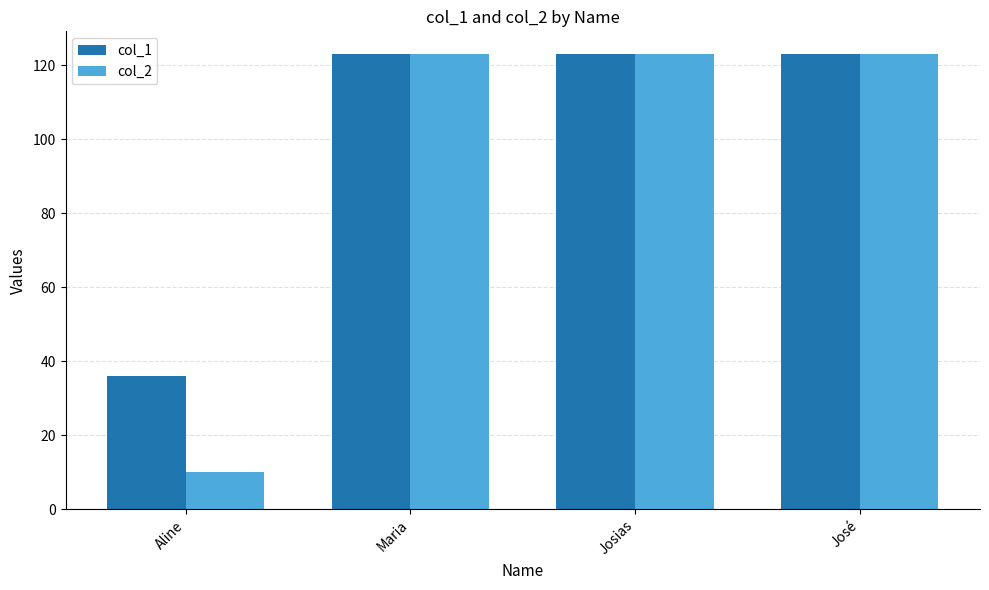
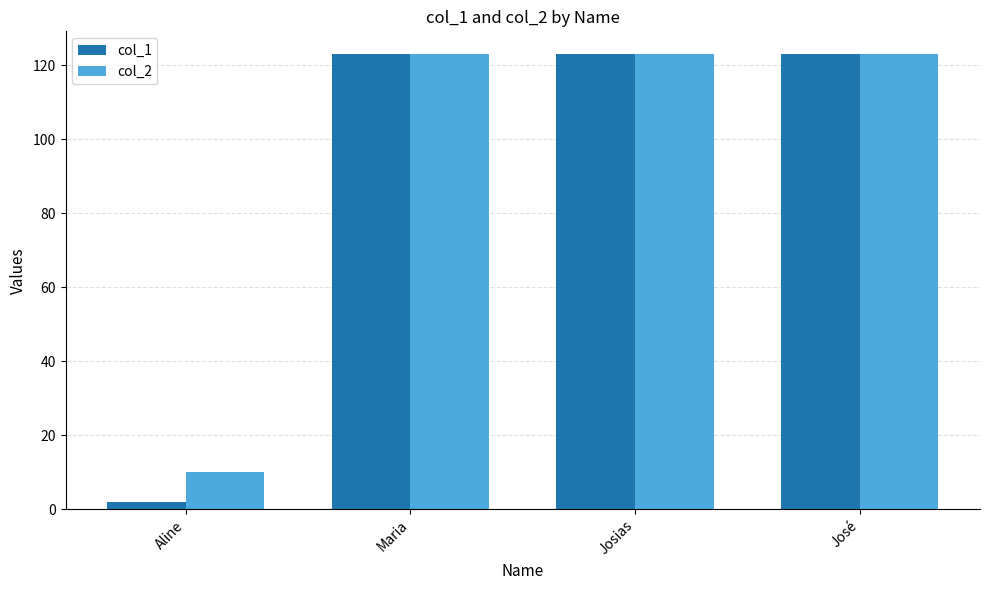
col_1, Aline: 36 -> 2
